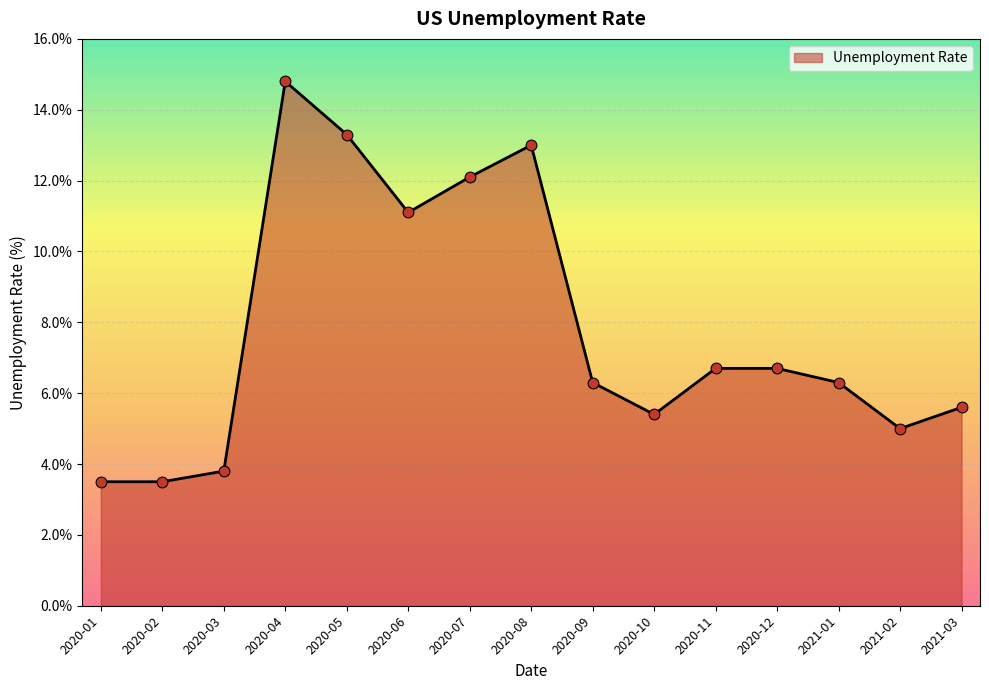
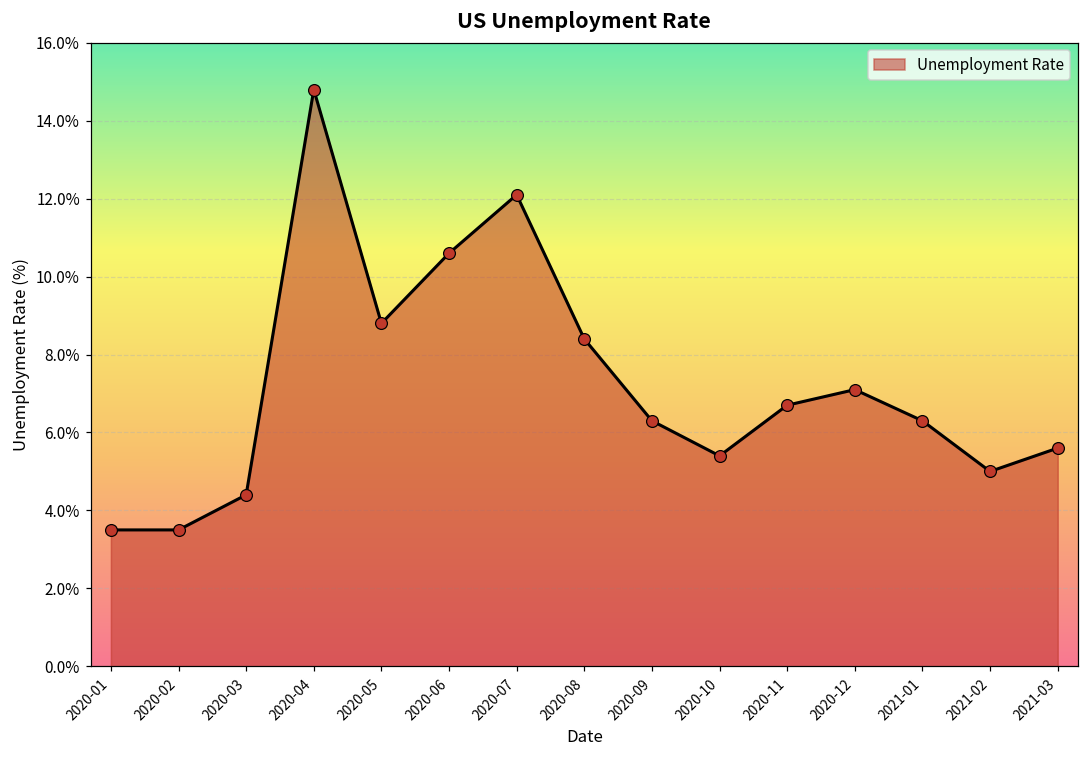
2020-03: 3.8% -> 4.4%
2020-05: 13.3% -> 8.8%
2020-06: 11.1% -> 10.6%
2020-08: 13.0% -> 8.4%
2020-12: 6.7% -> 7.1%
